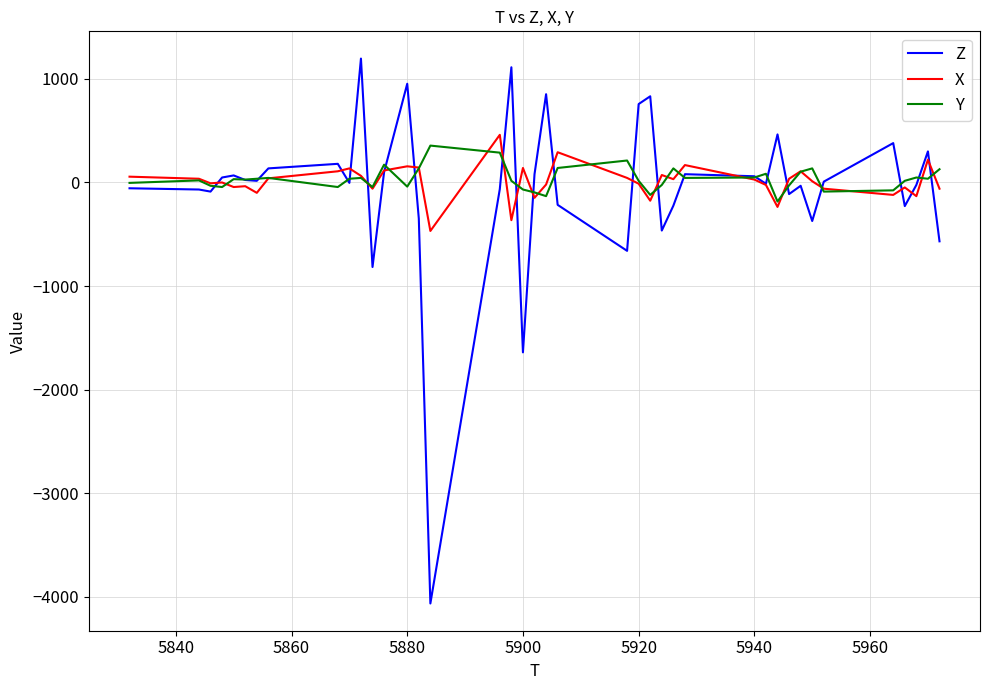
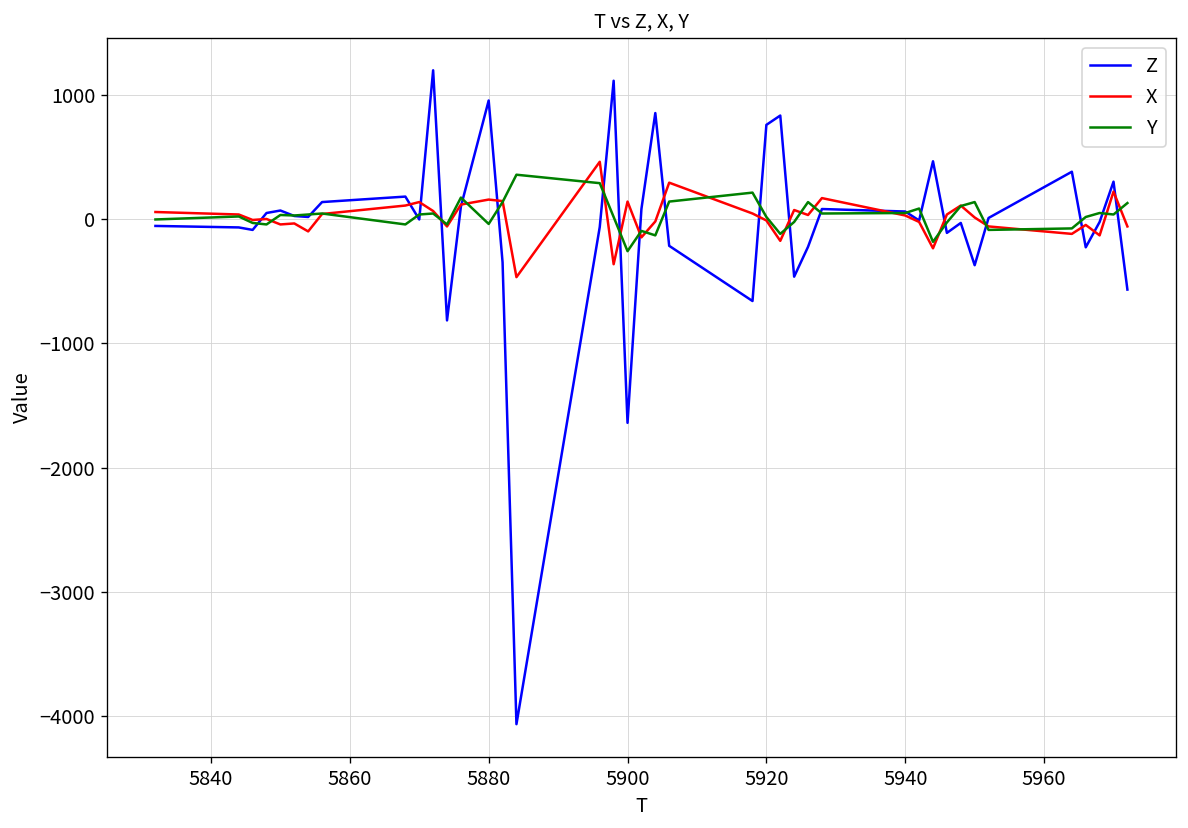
Y, 5900: -70 -> -260
